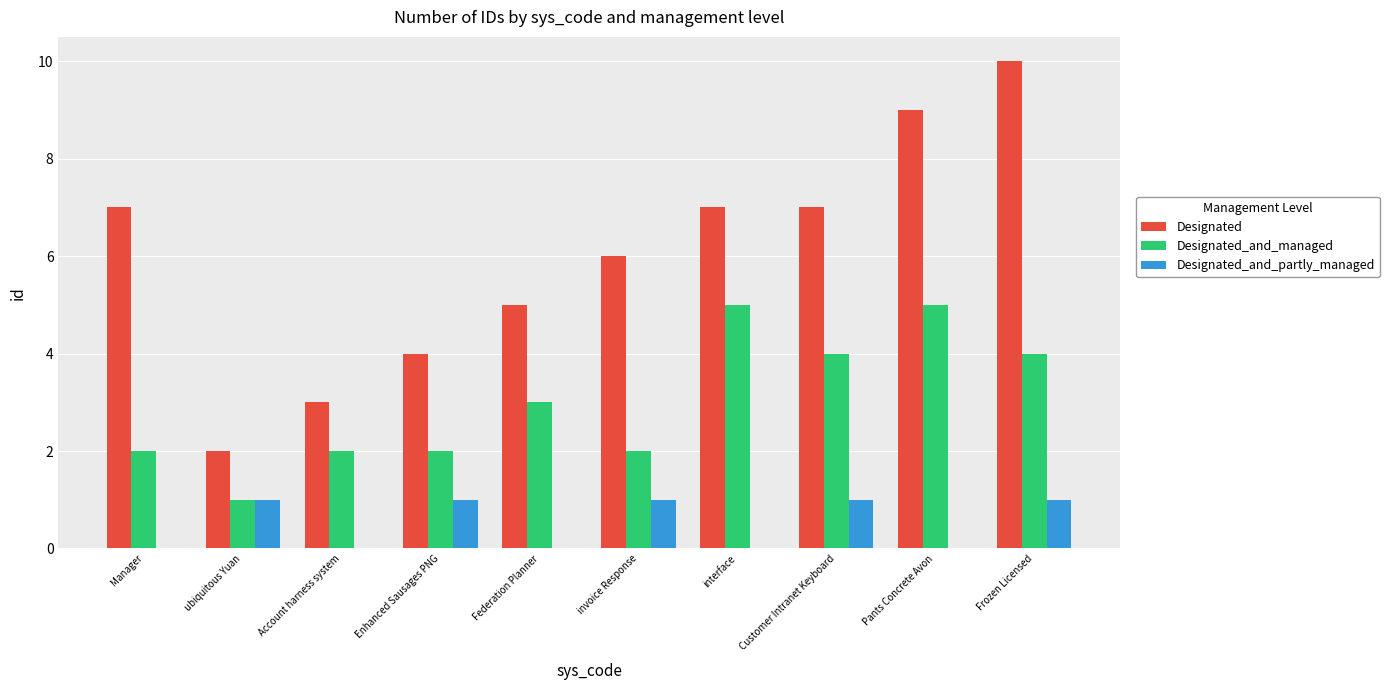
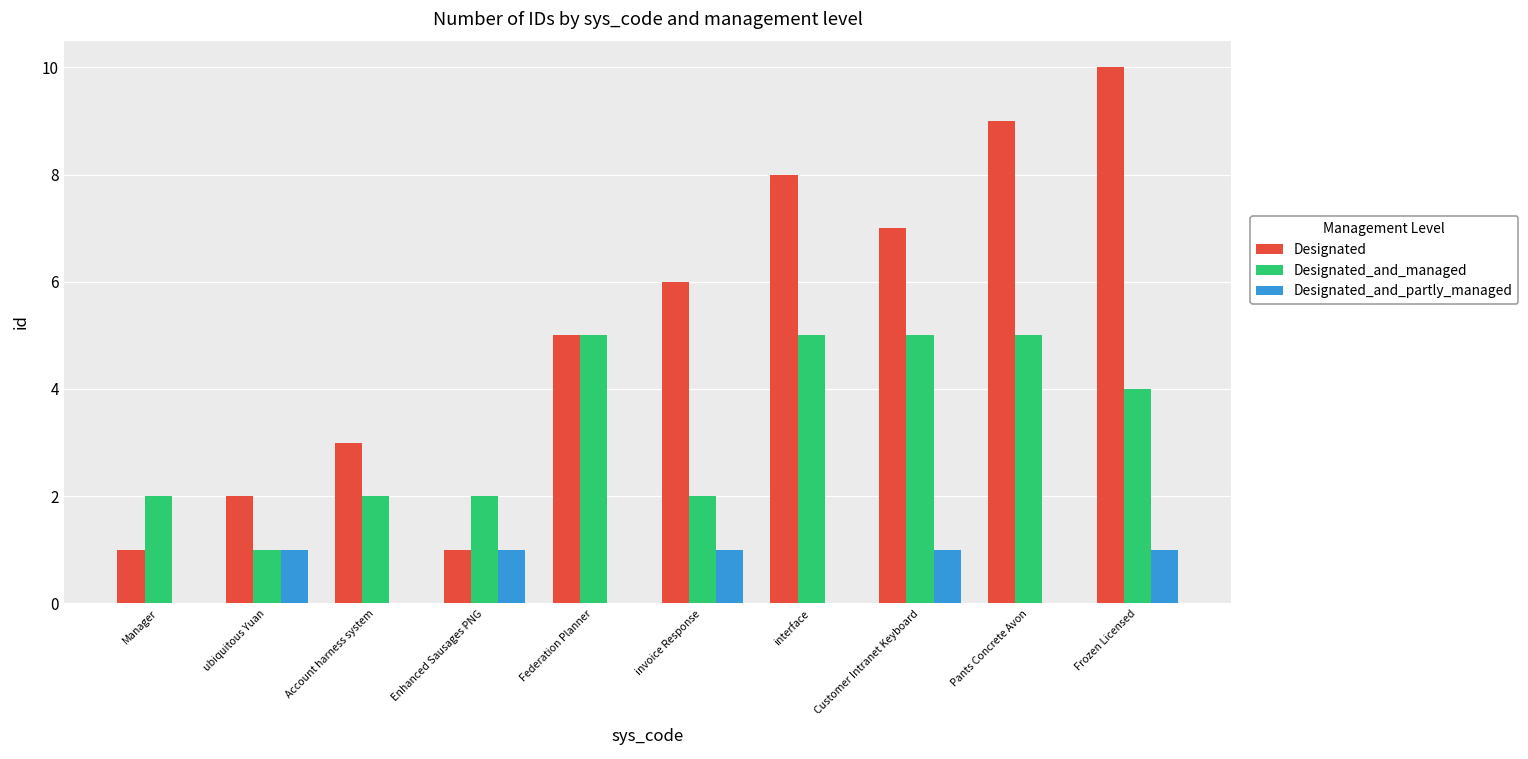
Designated, Manager: 7 -> 1
Designated, Enhanced Sausages PNG: 4 -> 1
Designated_and_managed, Federation Planner: 3 -> 5
Designated, interface: 7 -> 8
Designated_and_managed, Customer Intranet Keyboard: 4 -> 5
